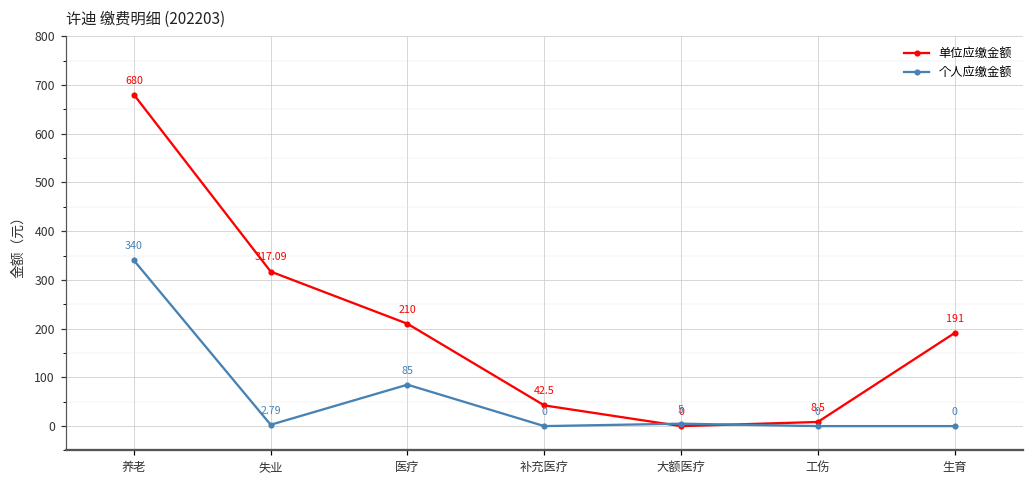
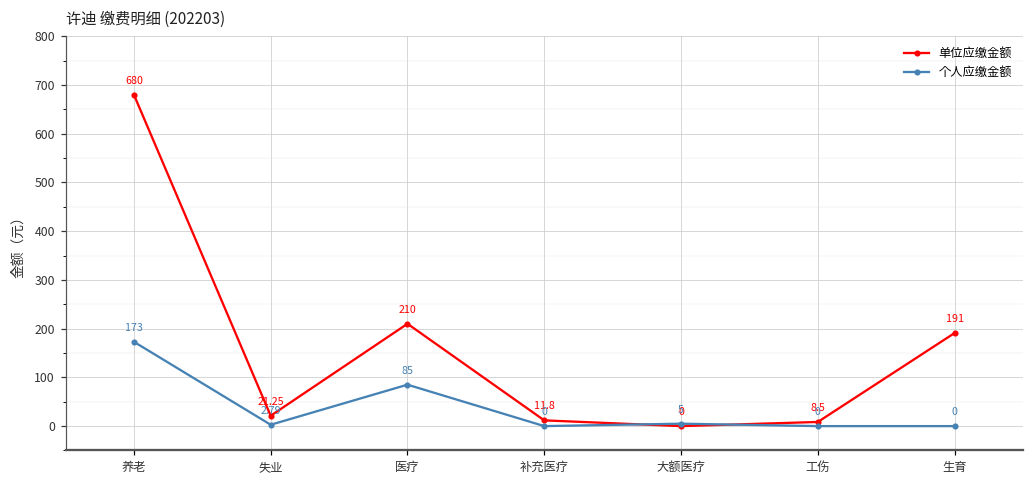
个人应缴金额, 养老: 340 -> 173
单位应缴金额, 失业: 317.09 -> 21.25
单位应缴金额, 补充医疗: 42.5 -> 11.8
